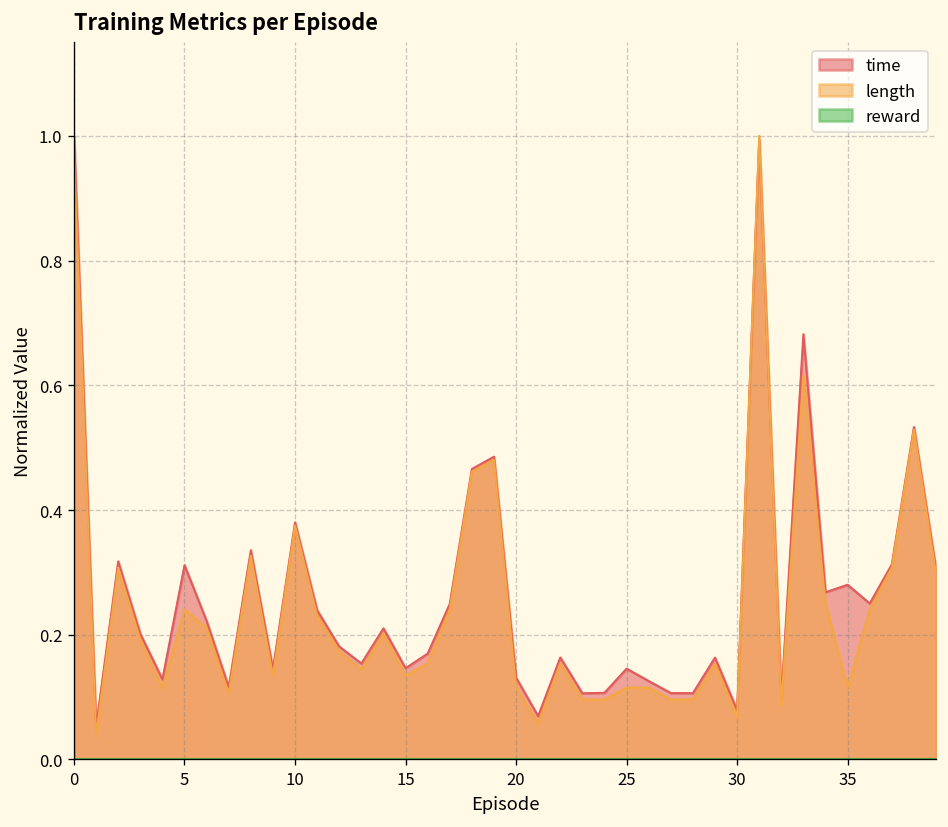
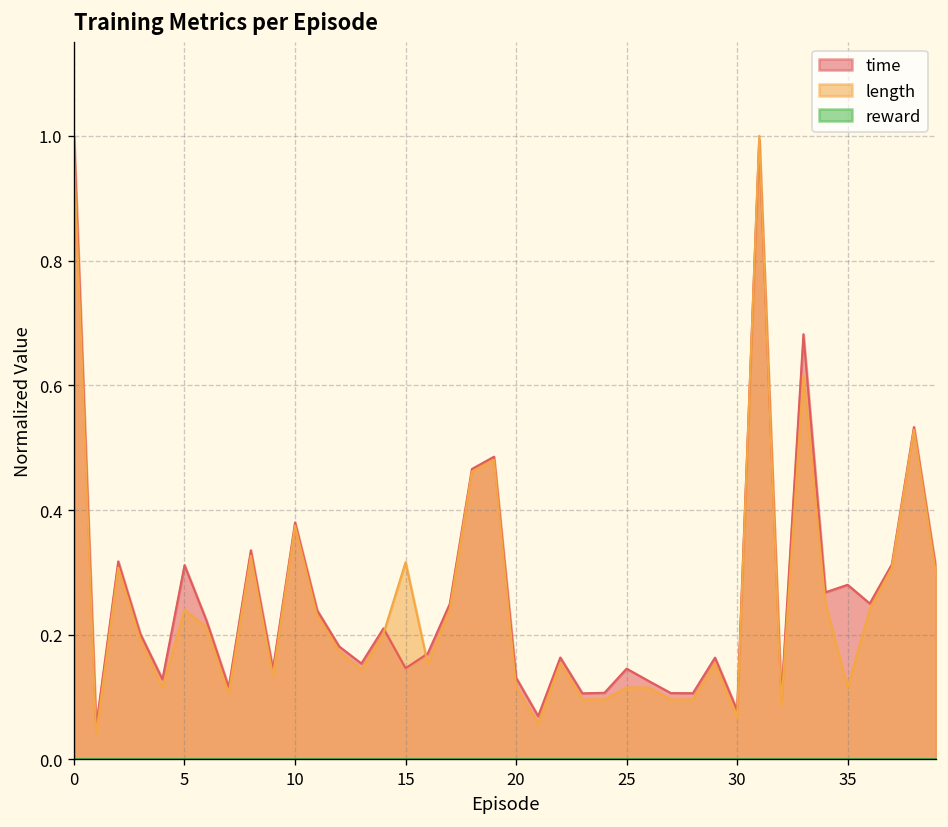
length, 15: 0.13 -> 0.32
